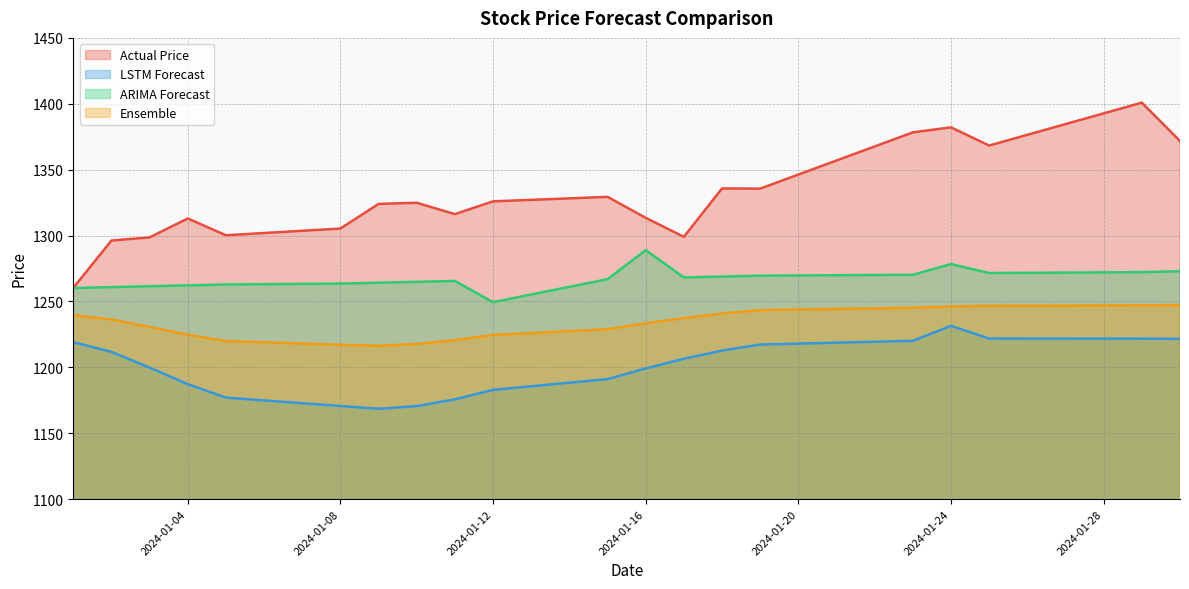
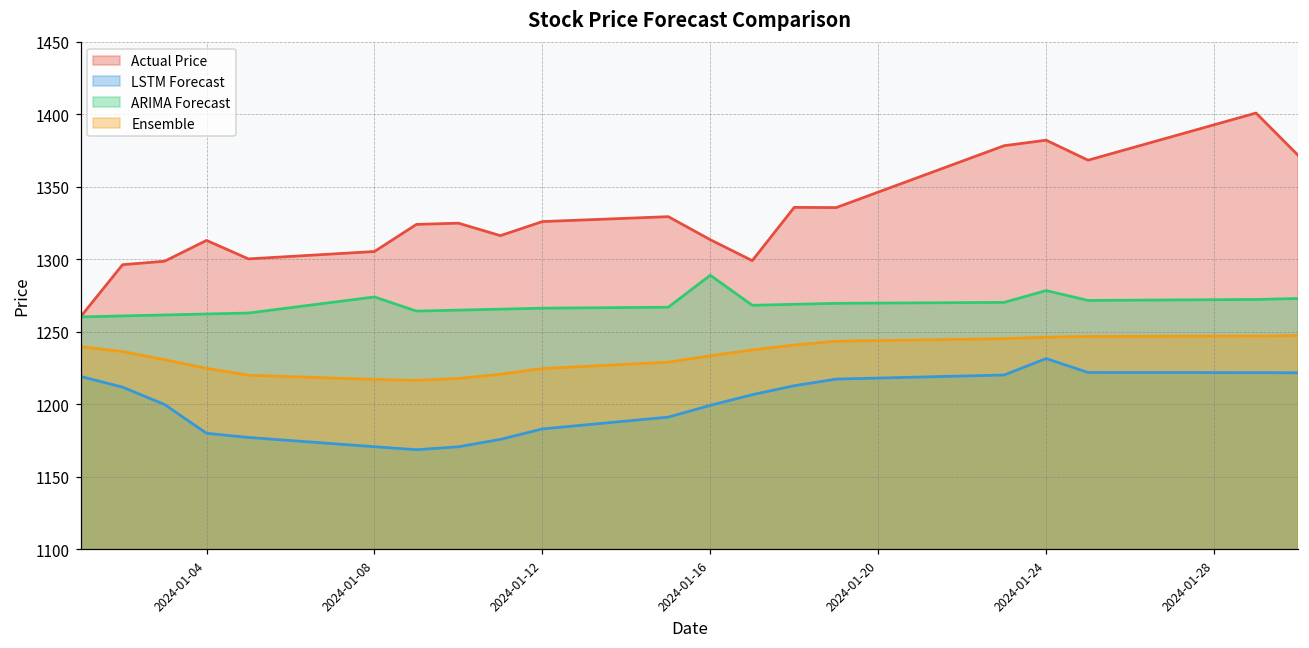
LSTM Forecast, 2024-01-04: 1187 -> 1180
ARIMA Forecast, 2024-01-08: 1264 -> 1274
ARIMA Forecast, 2024-01-12: 1249 -> 1266
